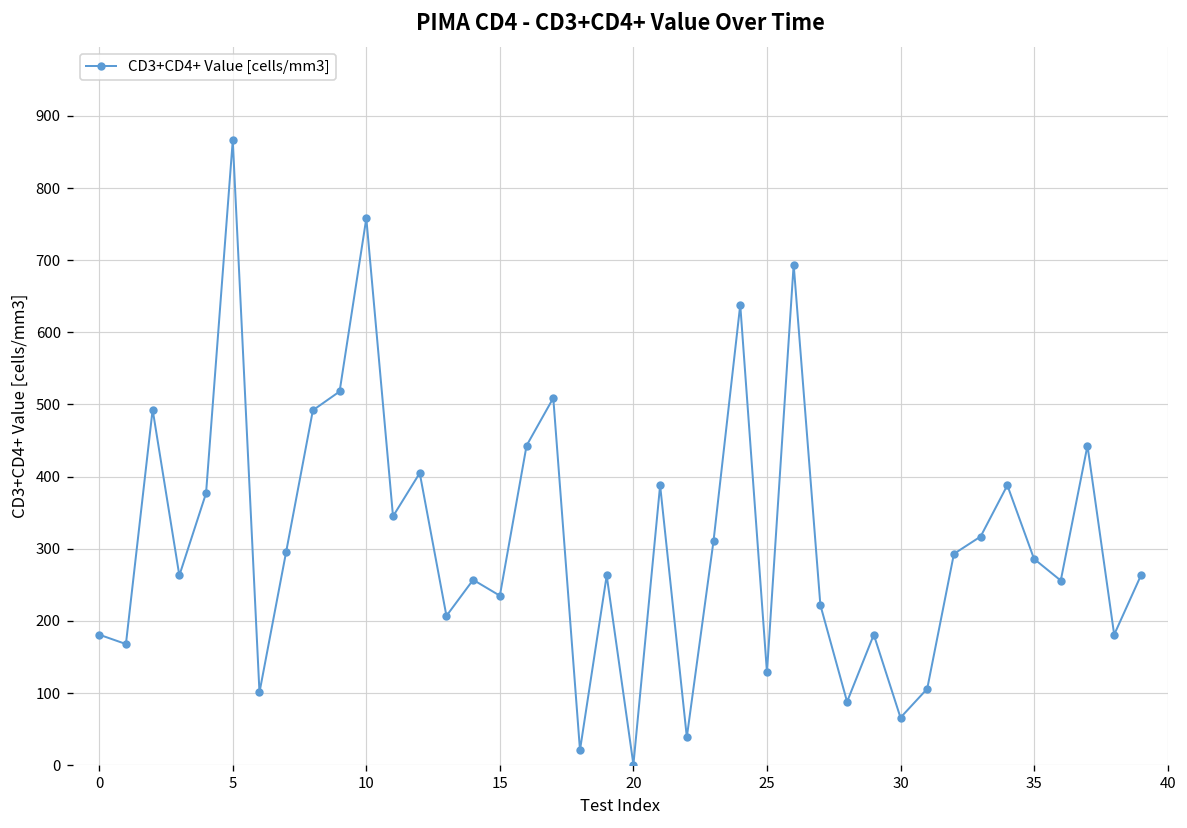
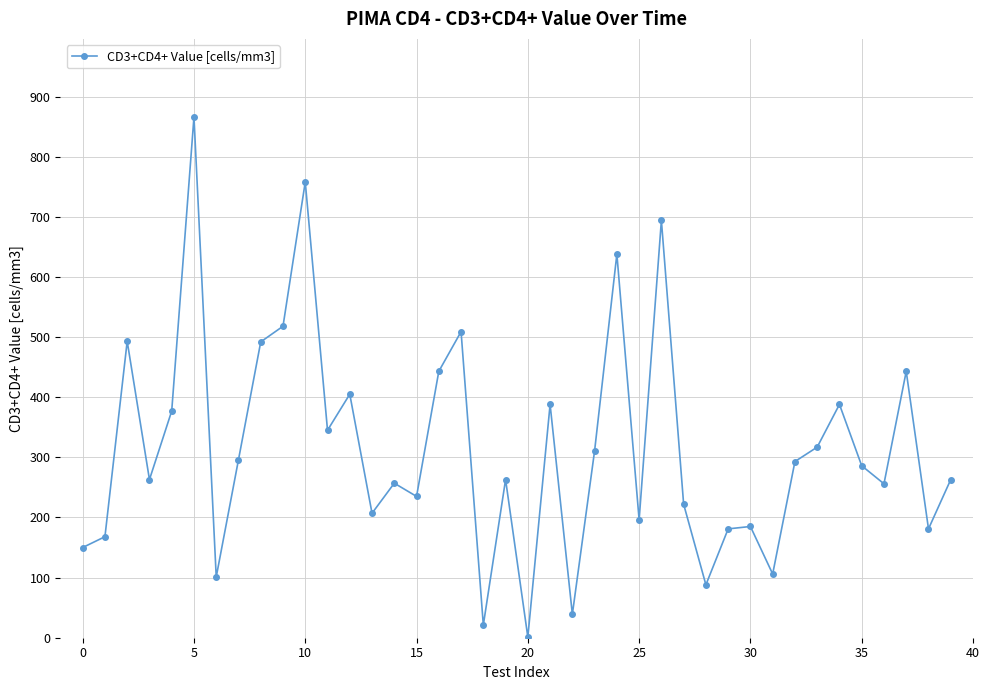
0: 180 -> 150
25: 130 -> 200
30: 70 -> 190
